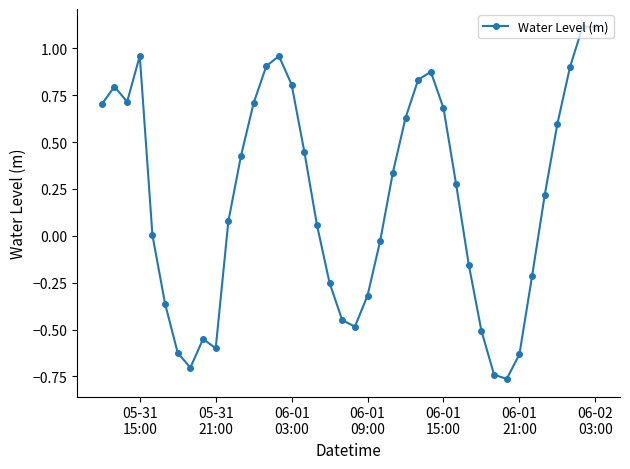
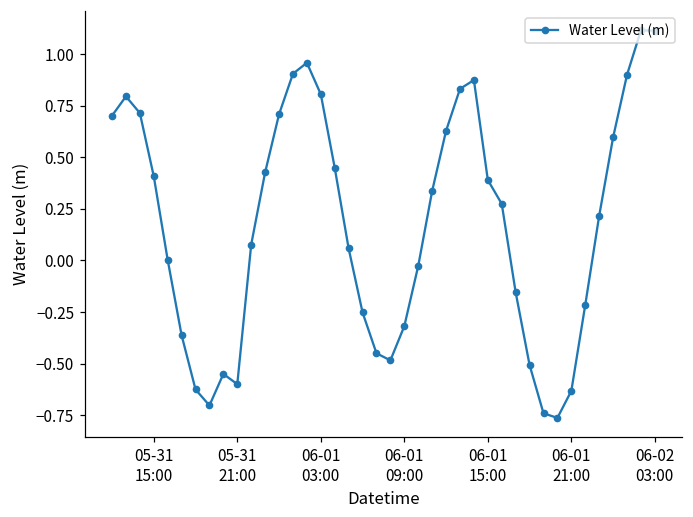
05-31 15:00: 0.96 -> 0.41
06-01 15:00: 0.68 -> 0.39
